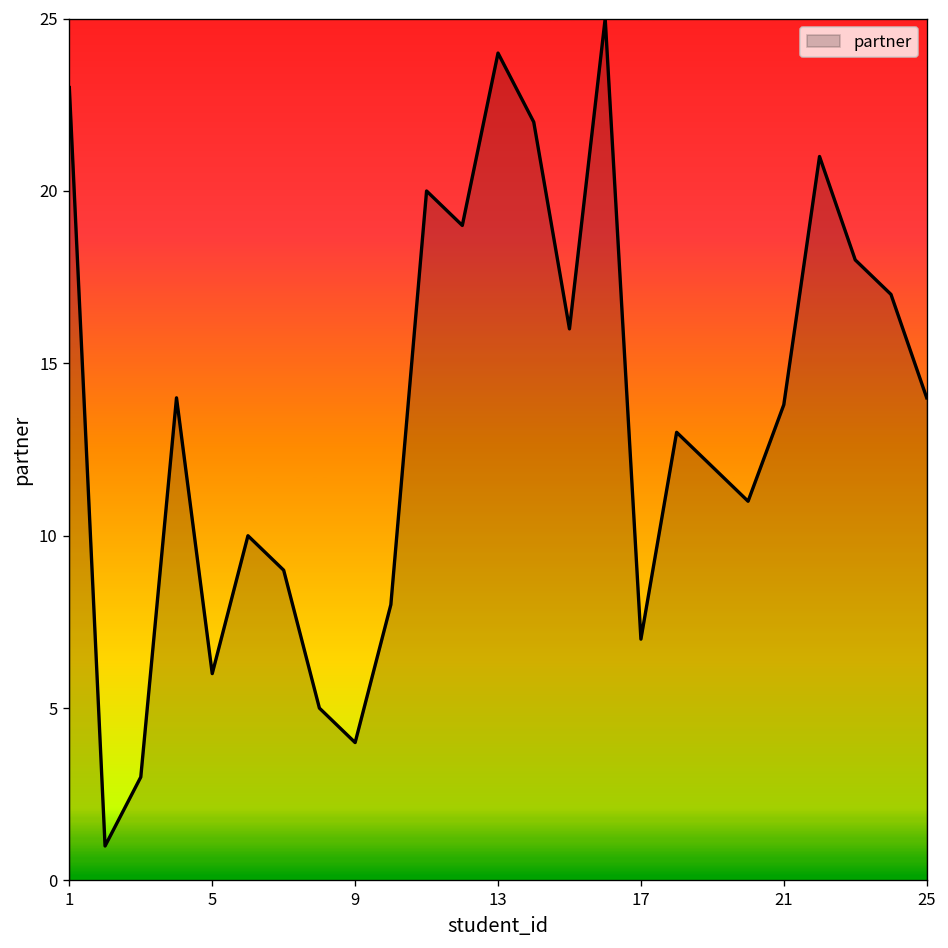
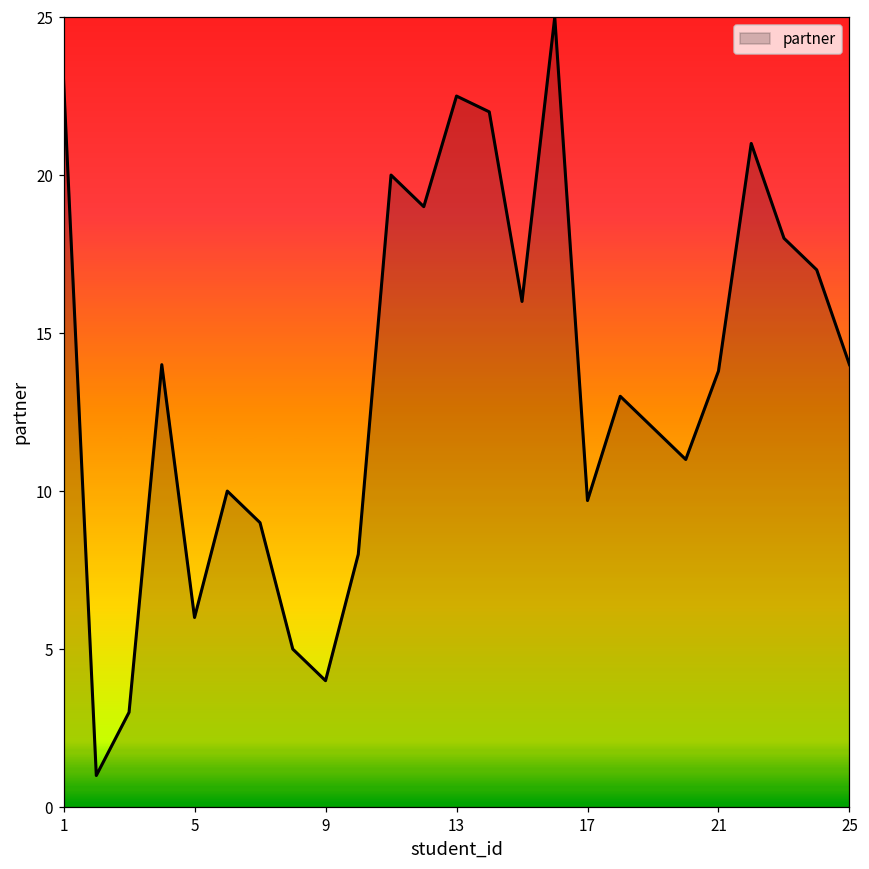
13: 24.0 -> 22.5
17: 7.0 -> 9.7
